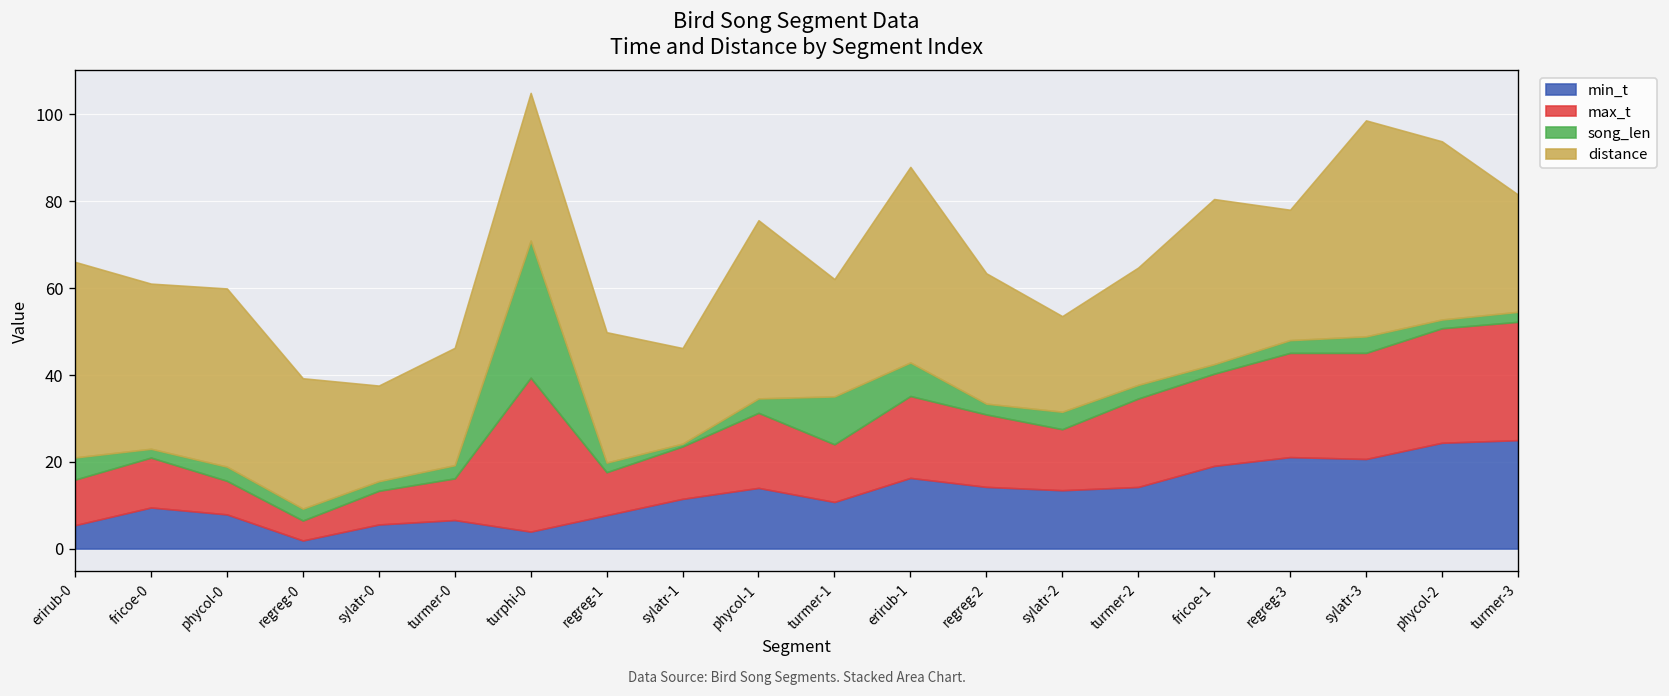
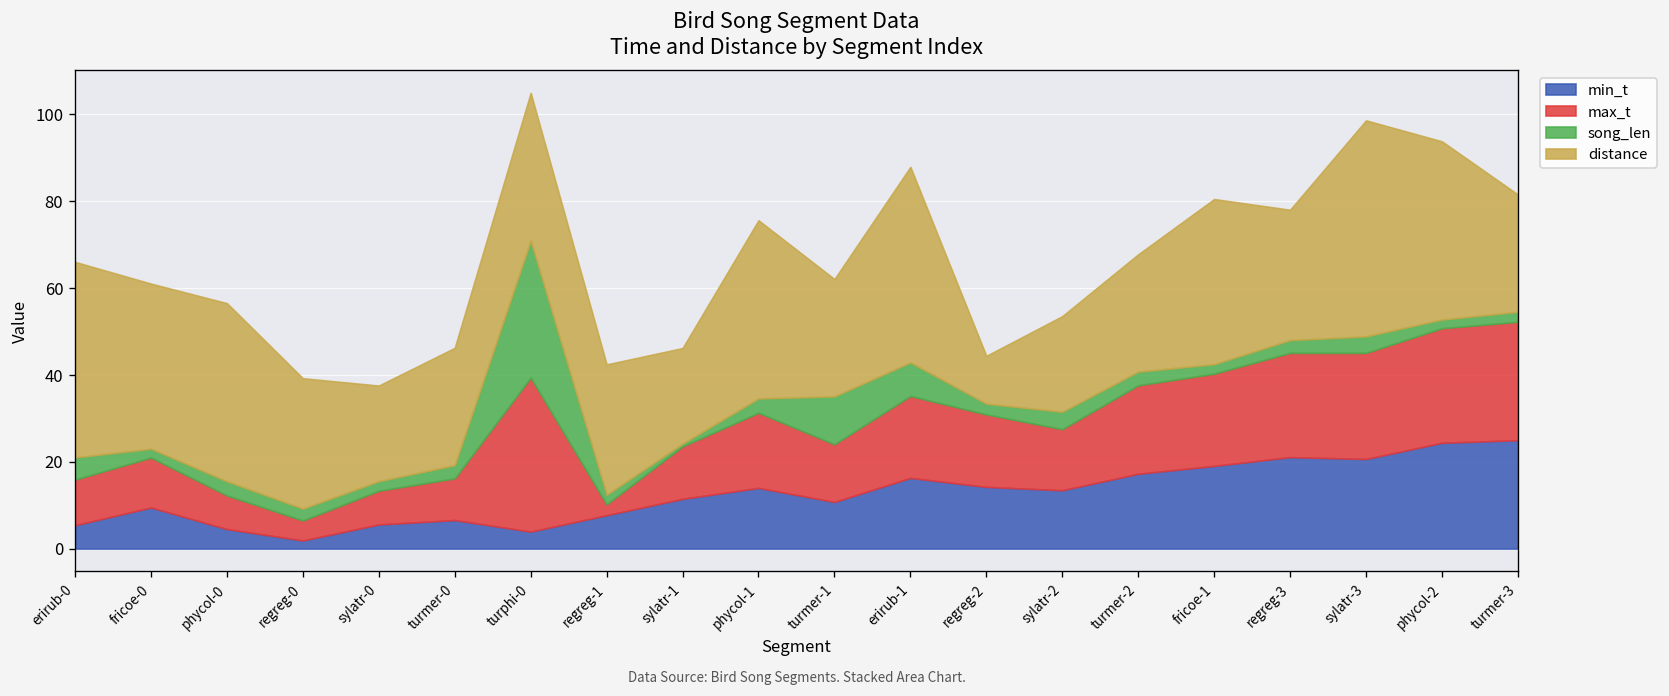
min_t, phycol-0: 8 -> 4
max_t, regreg-1: 10 -> 2
distance, regreg-2: 30 -> 11
min_t, turmer-2: 14 -> 17
